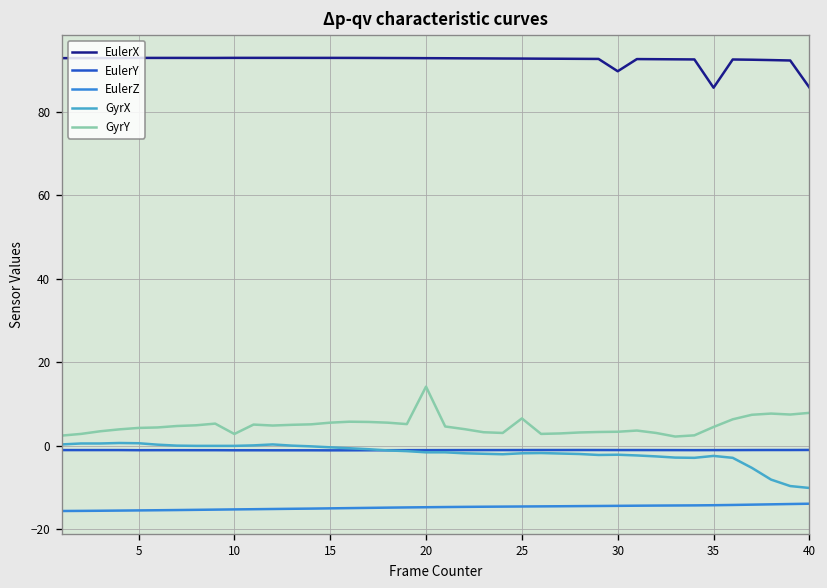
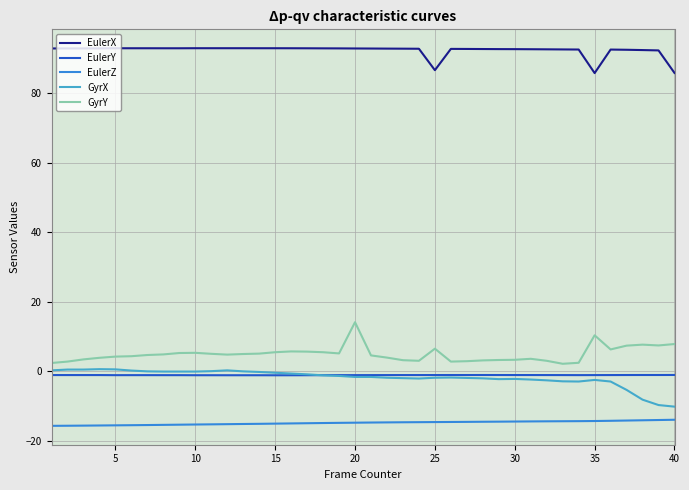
GyrY, 10: 3 -> 5
EulerX, 25: 93 -> 87
EulerX, 30: 90 -> 93
GyrY, 35: 4 -> 10
